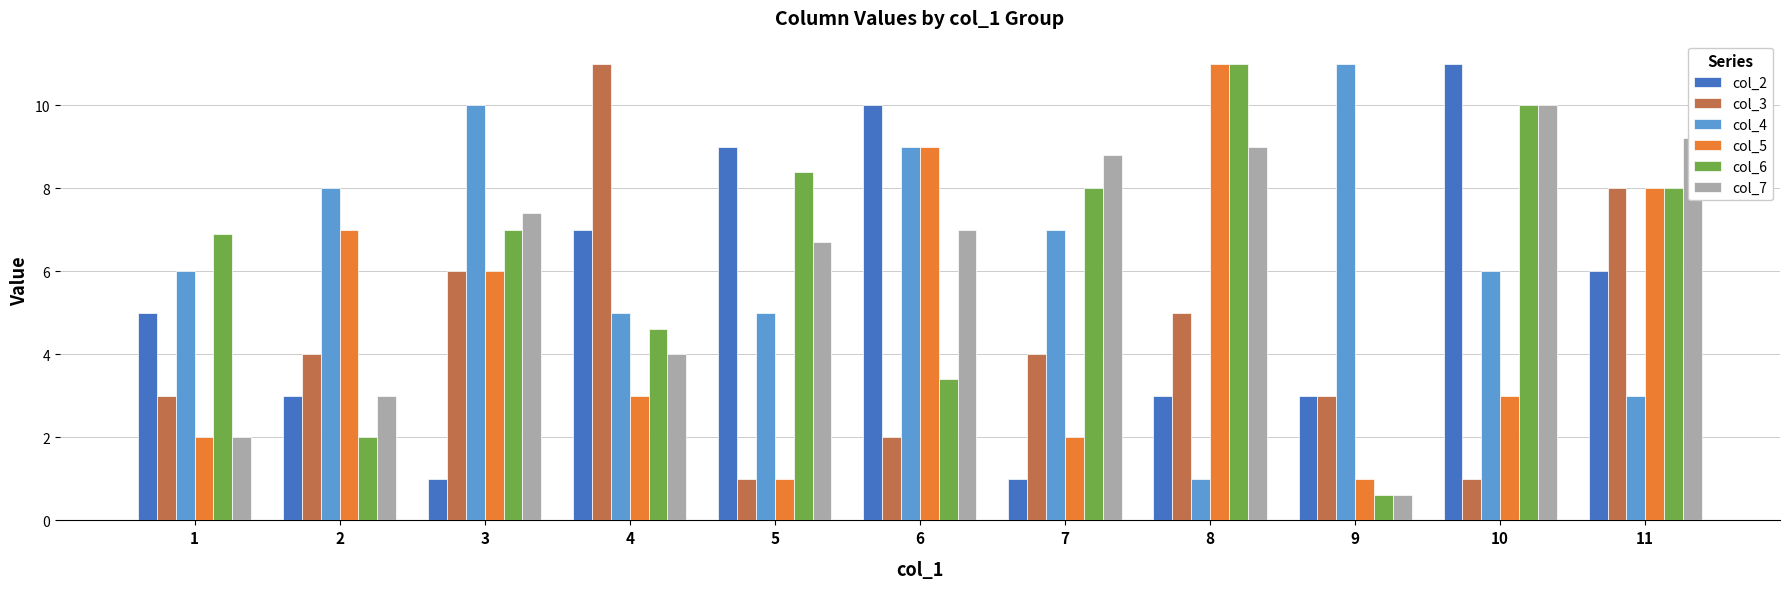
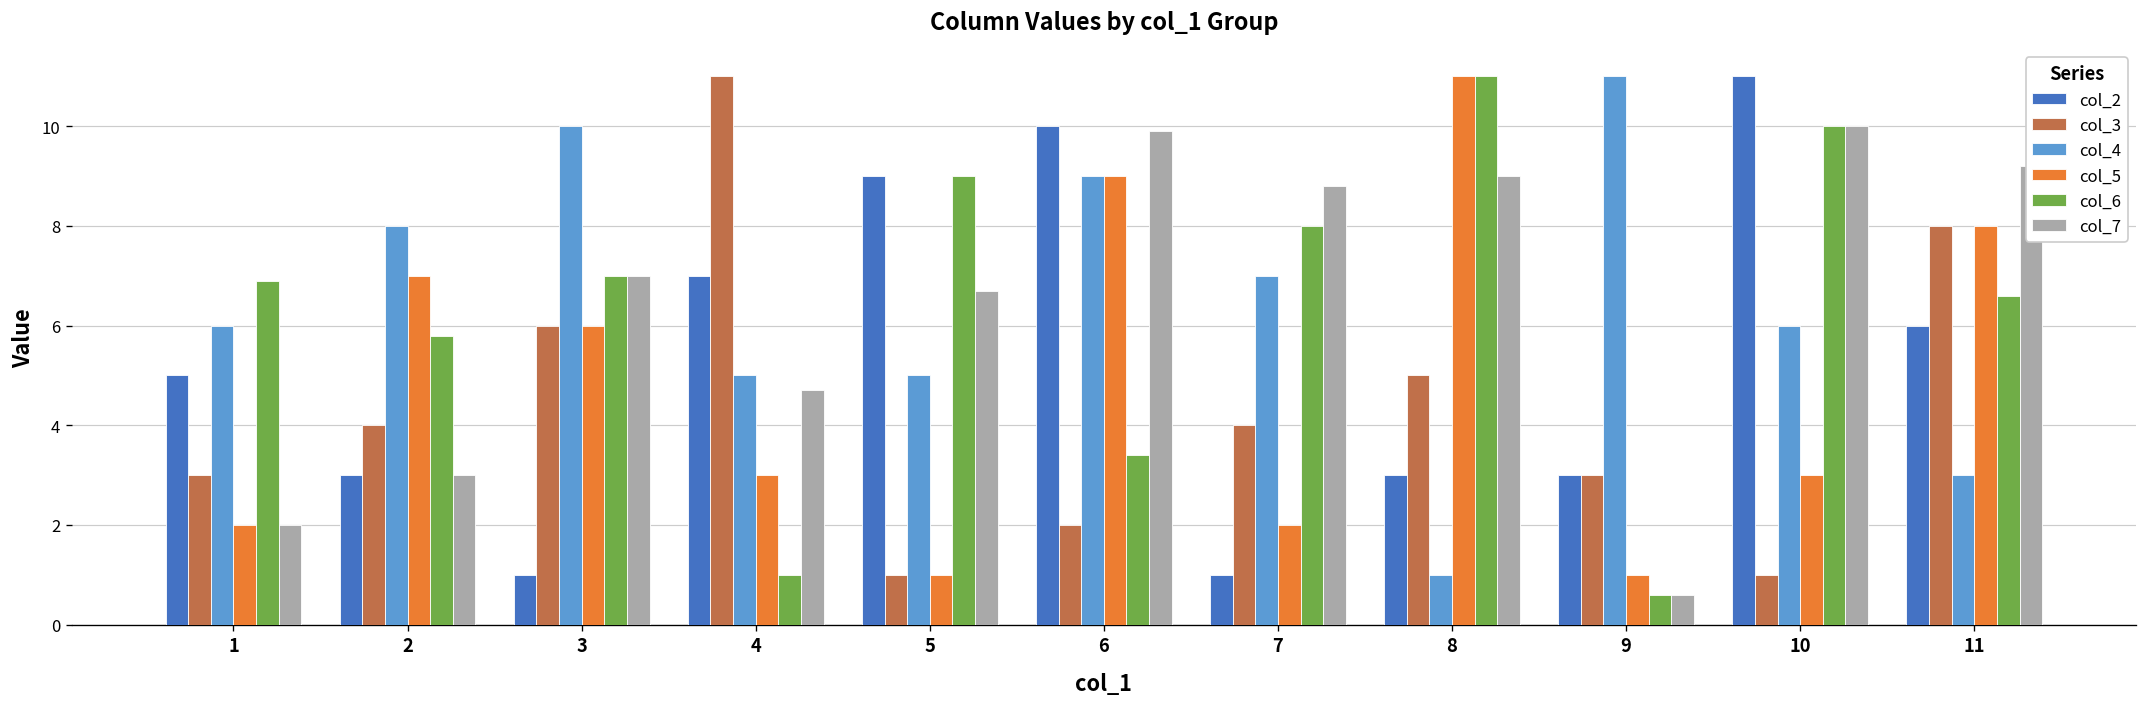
col_6, 2: 2.0 -> 5.8
col_7, 3: 7.4 -> 7.0
col_6, 4: 4.6 -> 1.0
col_7, 4: 4.0 -> 4.7
col_6, 5: 8.4 -> 9.0
col_7, 6: 7.0 -> 9.9
col_6, 11: 8.0 -> 6.6
